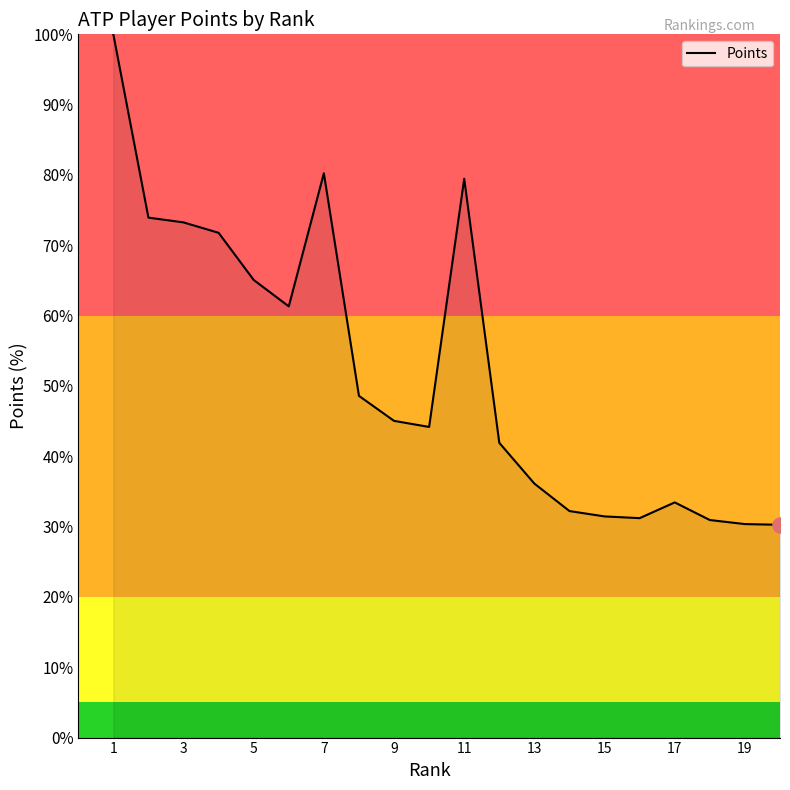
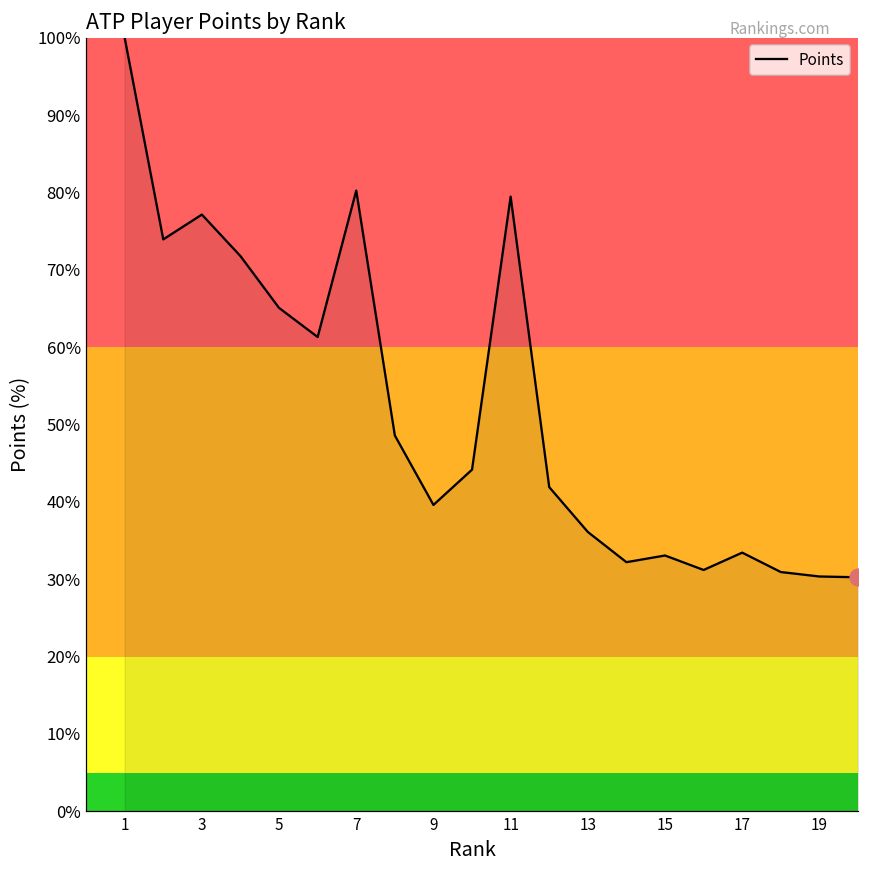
Points, 3: 73% -> 77%
Points, 9: 45% -> 40%
Points, 15: 31% -> 33%
